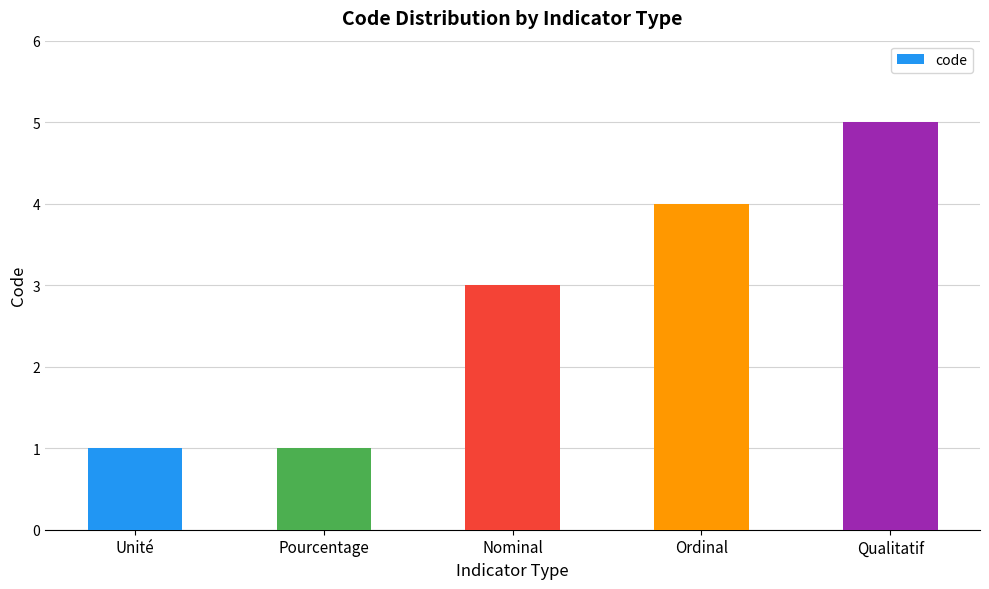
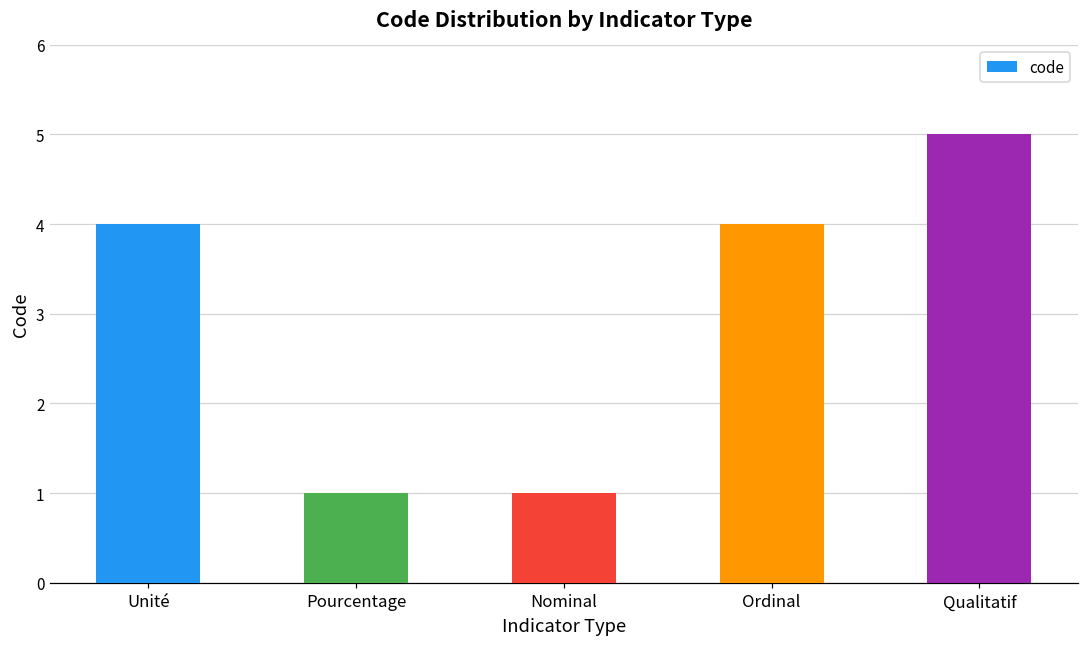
Unité: 1 -> 4
Nominal: 3 -> 1
